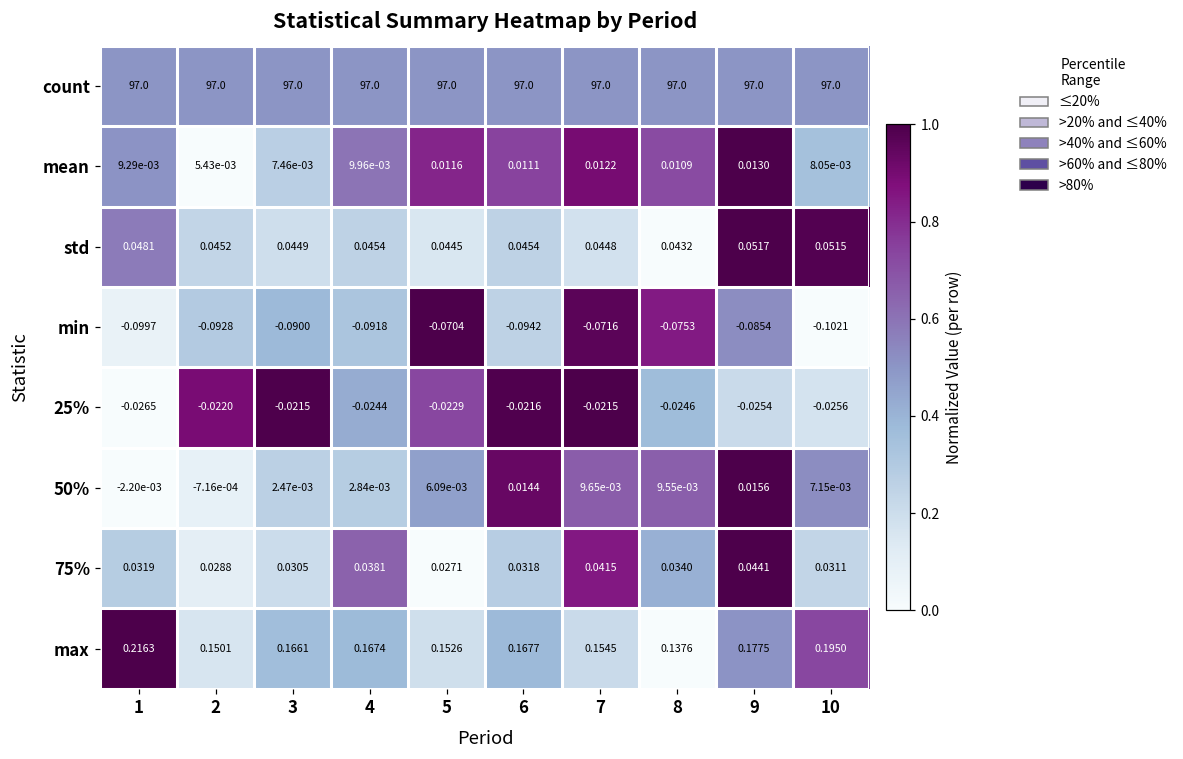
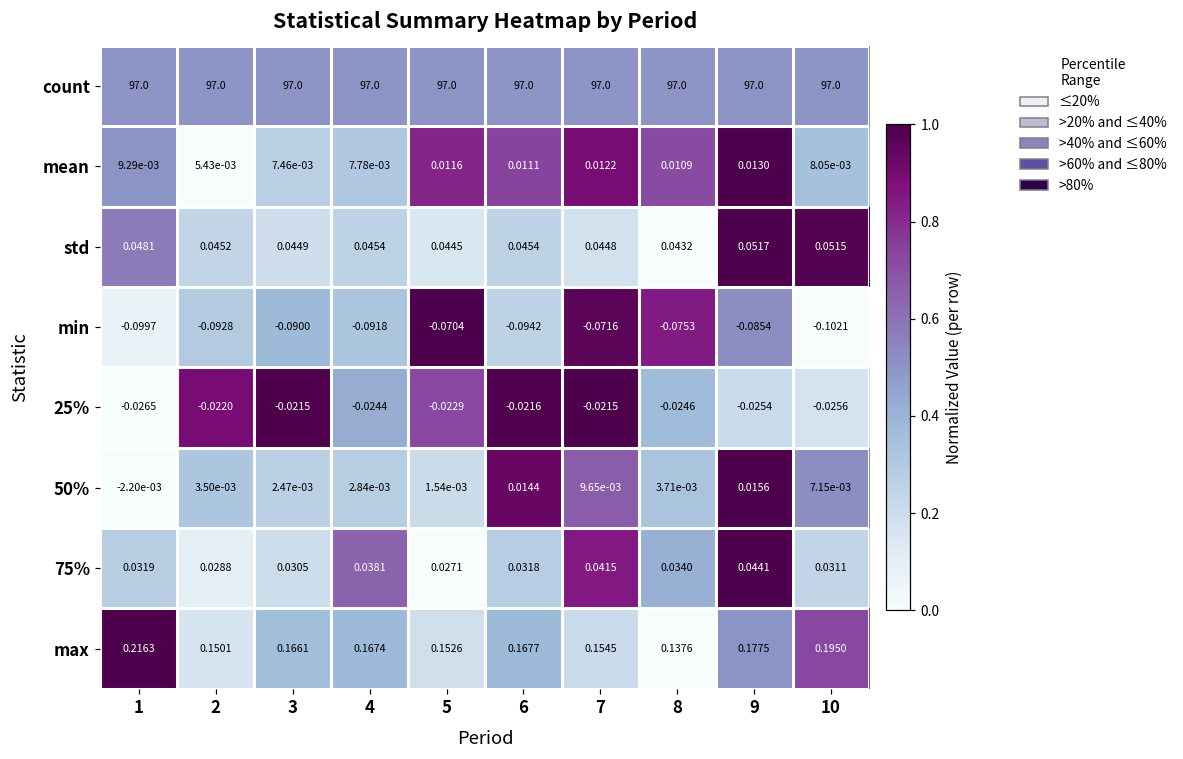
mean, 4: 9.96e-03 -> 7.78e-03
50%, 2: -7.16e-04 -> 3.50e-03
50%, 5: 6.09e-03 -> 1.54e-03
50%, 8: 9.55e-03 -> 3.71e-03
